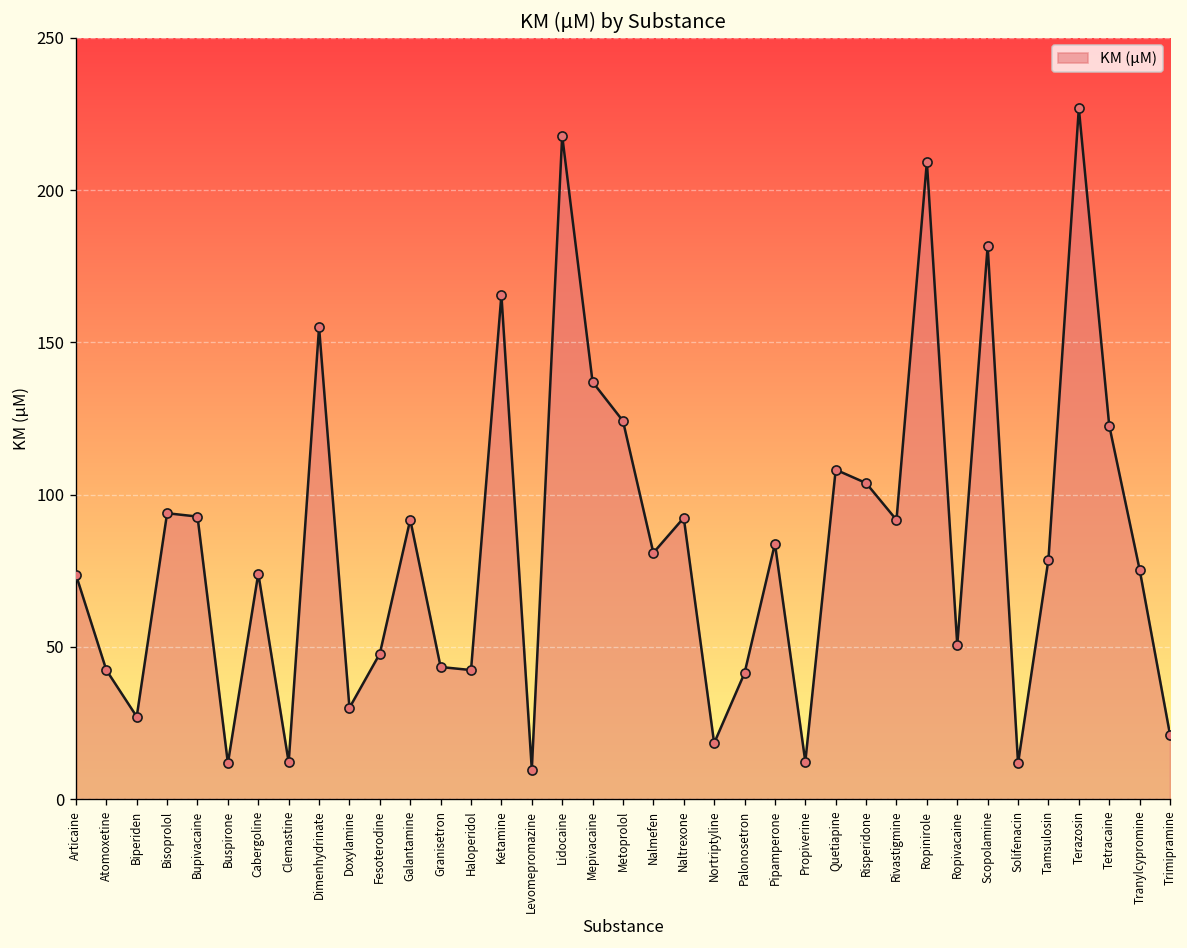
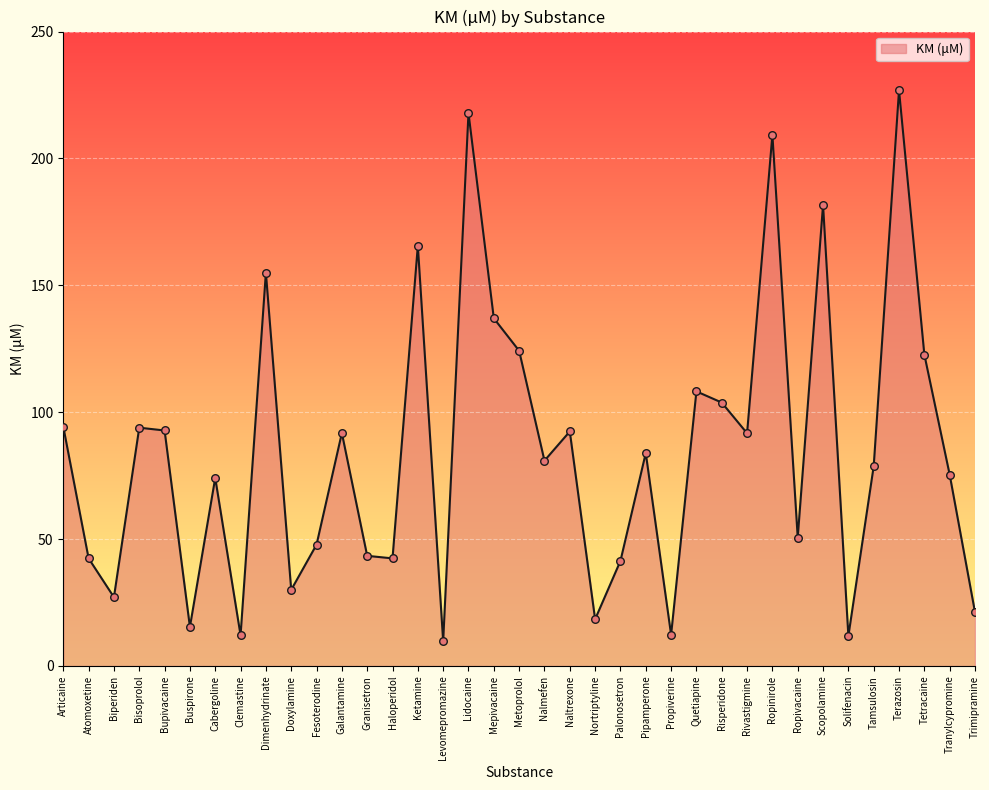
Articaine: 74 -> 94
Buspirone: 12 -> 15
